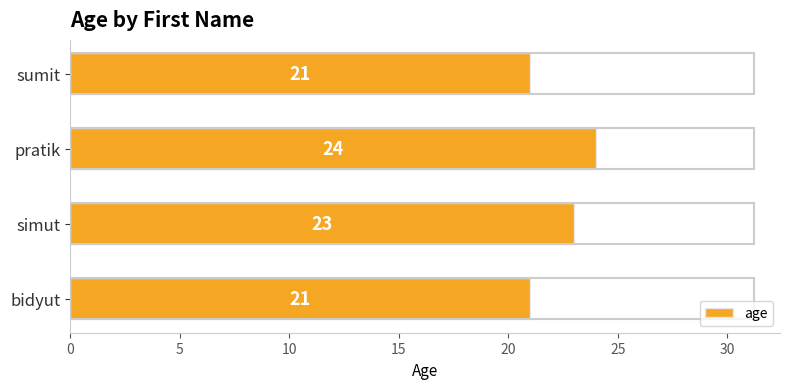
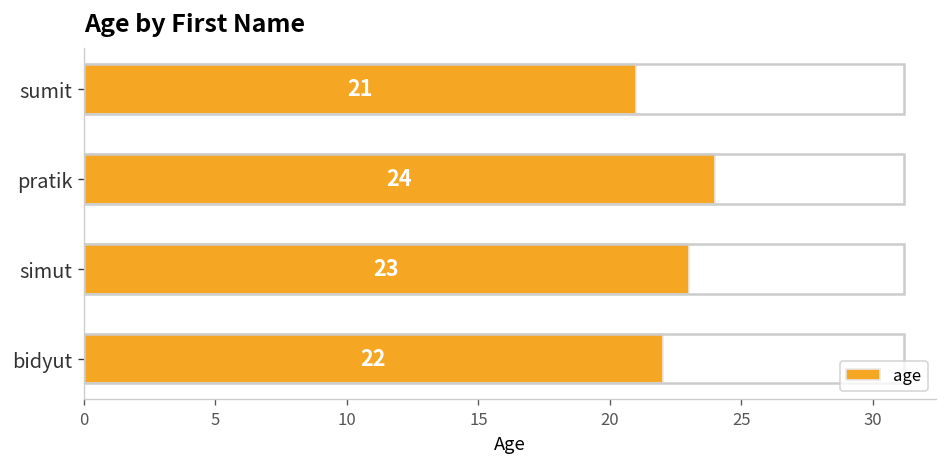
bidyut: 21 -> 22
